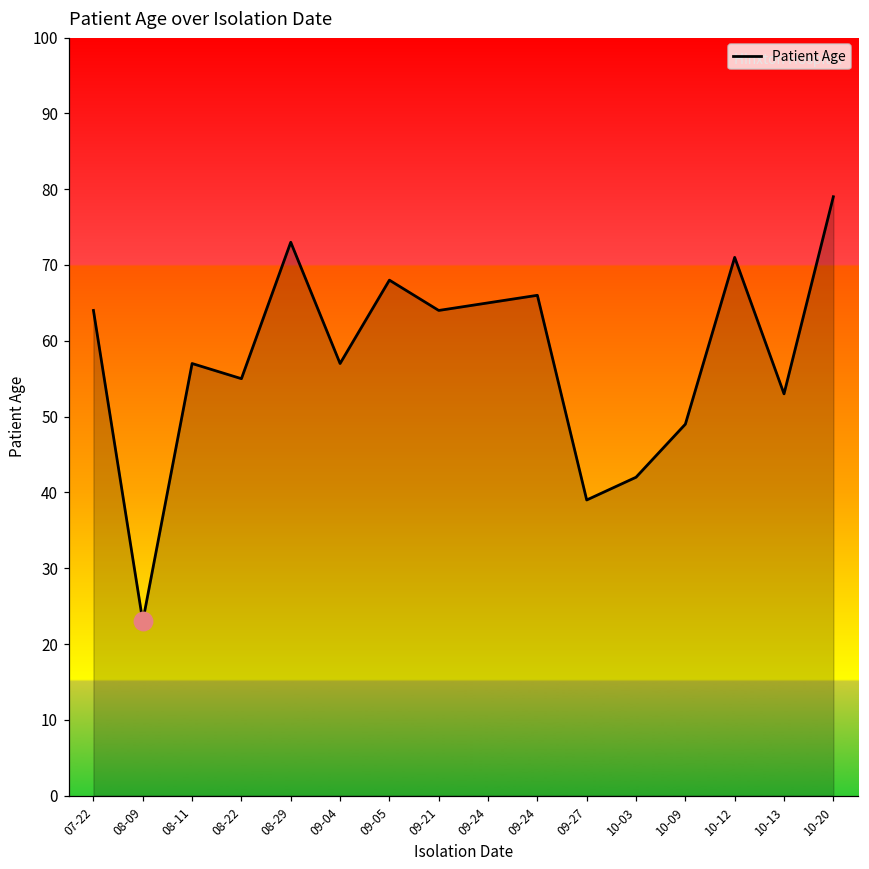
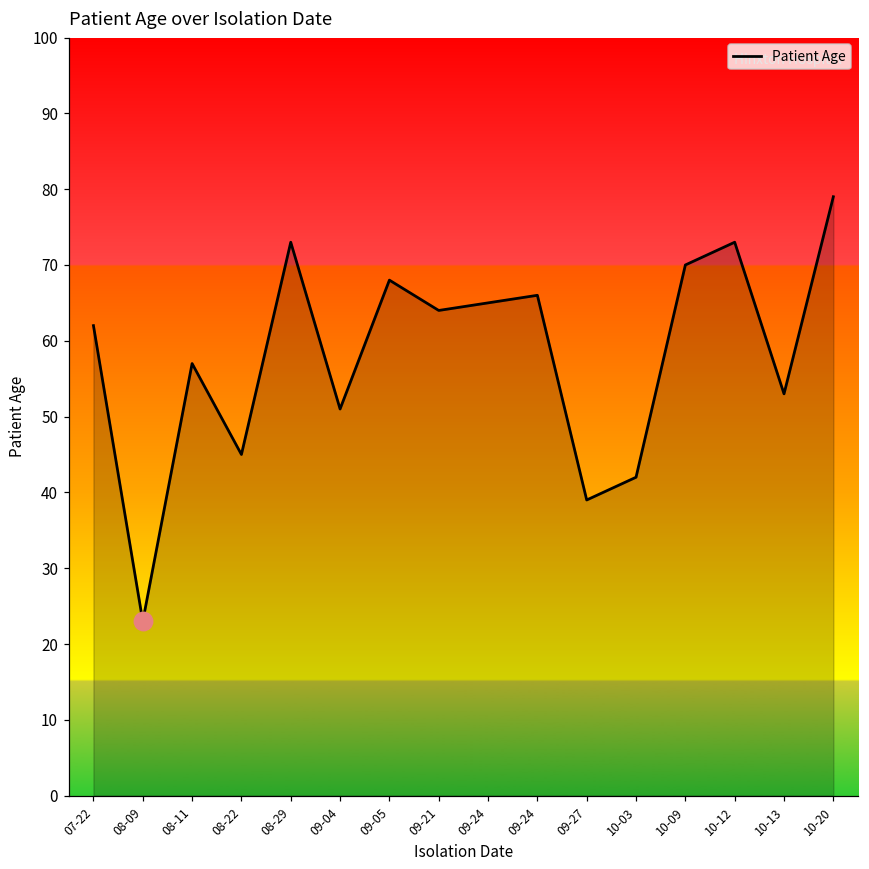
Patient Age, 07-22: 64 -> 62
Patient Age, 08-22: 55 -> 45
Patient Age, 09-04: 57 -> 51
Patient Age, 10-09: 49 -> 70
Patient Age, 10-12: 71 -> 73
